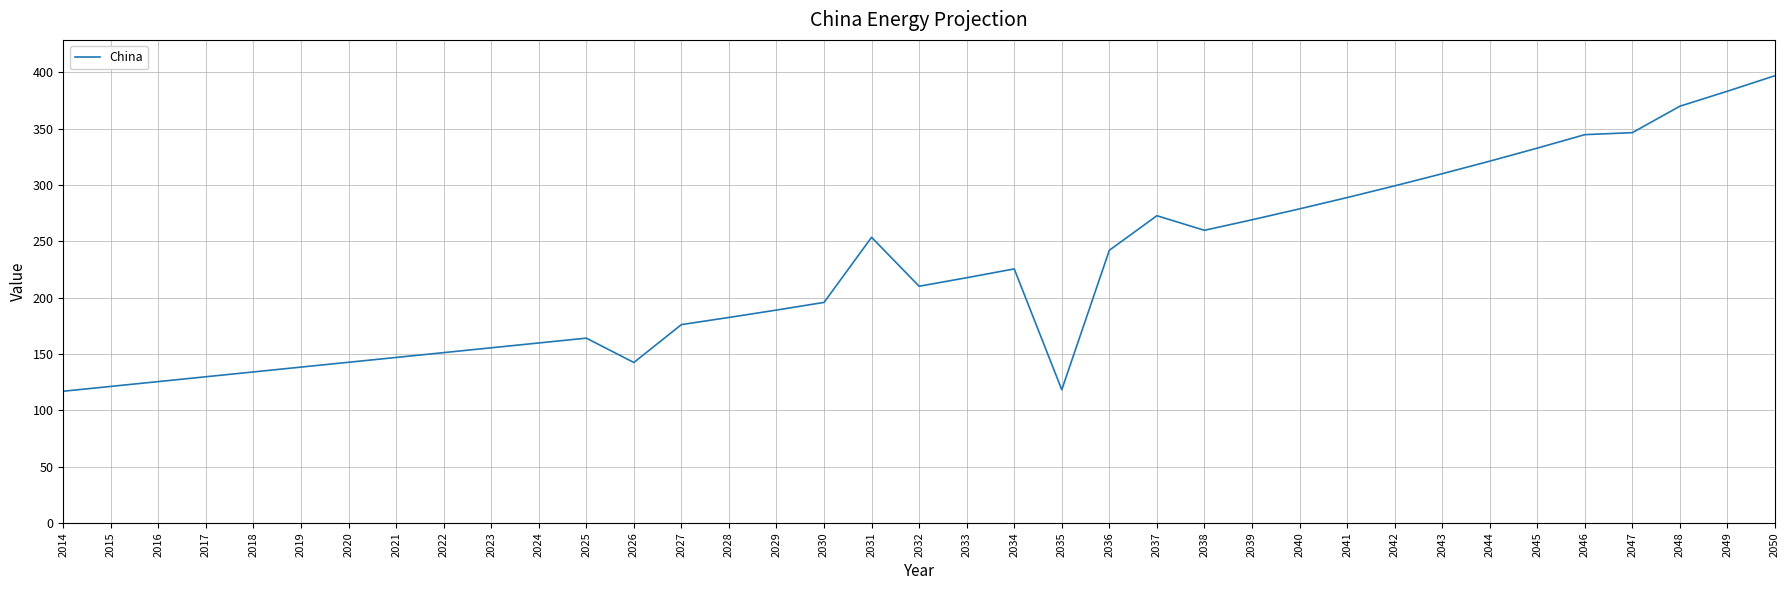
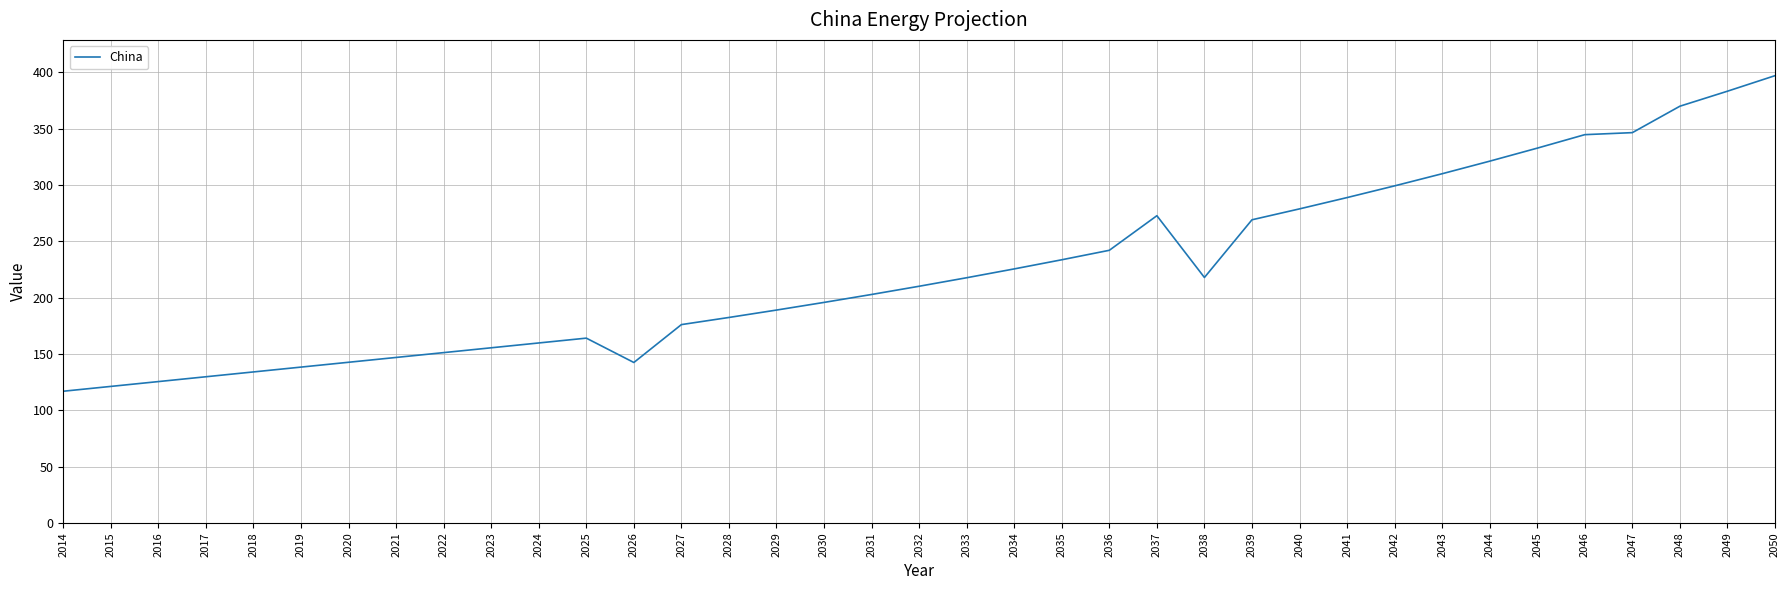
2031: 254 -> 203
2035: 118 -> 234
2038: 260 -> 218
